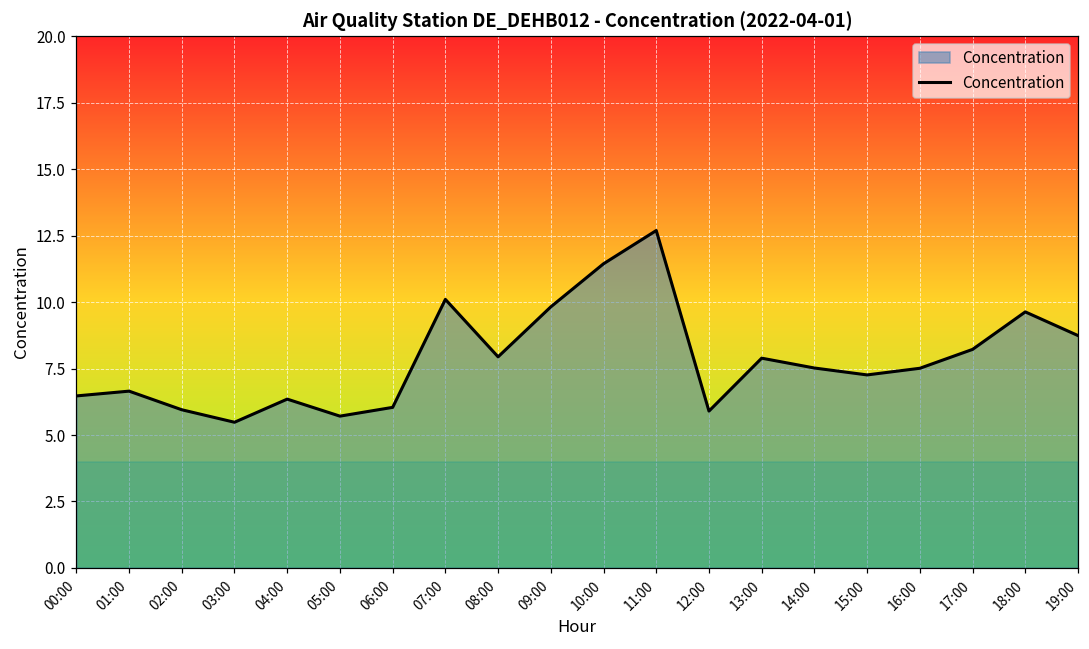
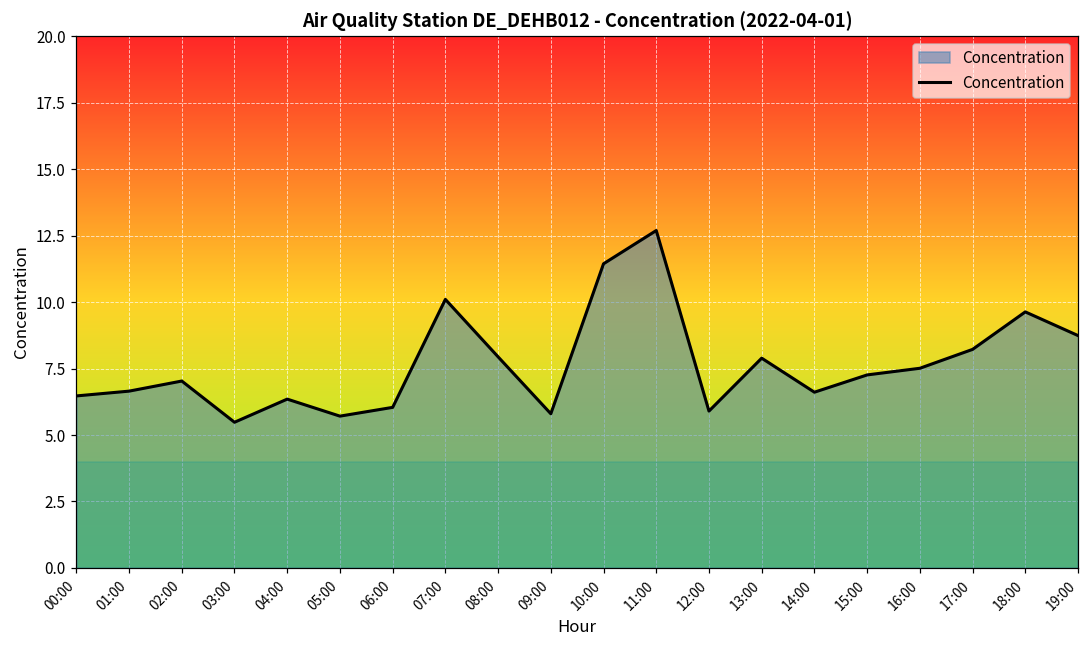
02:00: 6.0 -> 7.0
09:00: 9.8 -> 5.8
14:00: 7.5 -> 6.6
